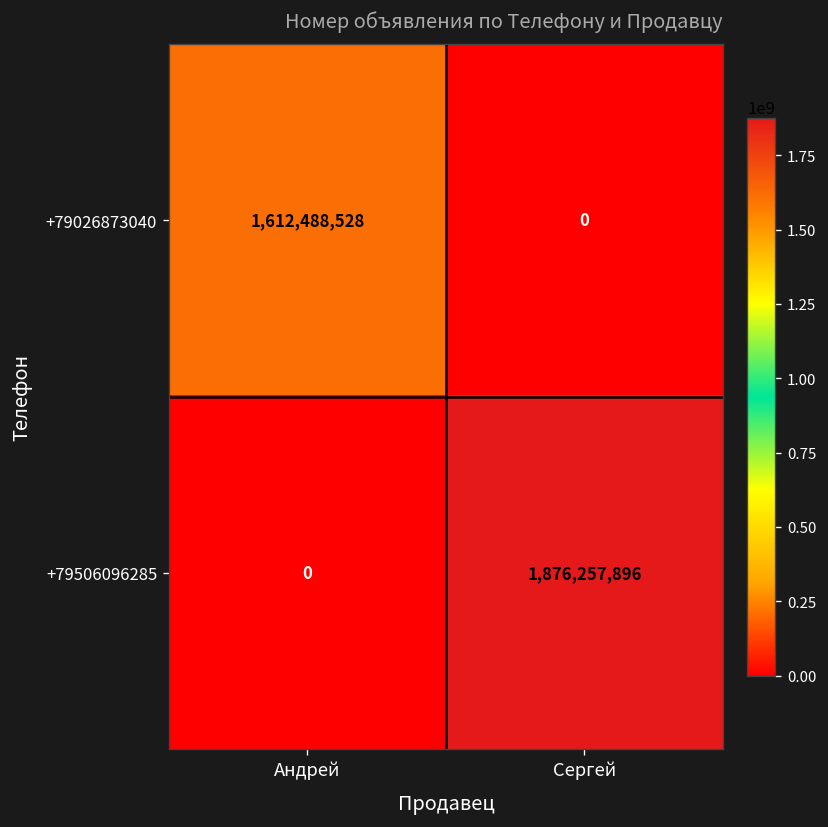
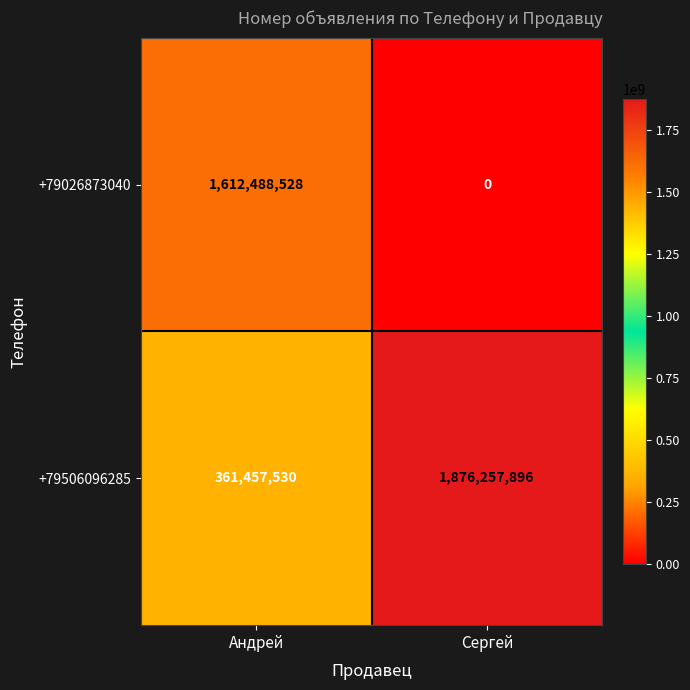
+79506096285, Андрей: 0 -> 361,457,530
